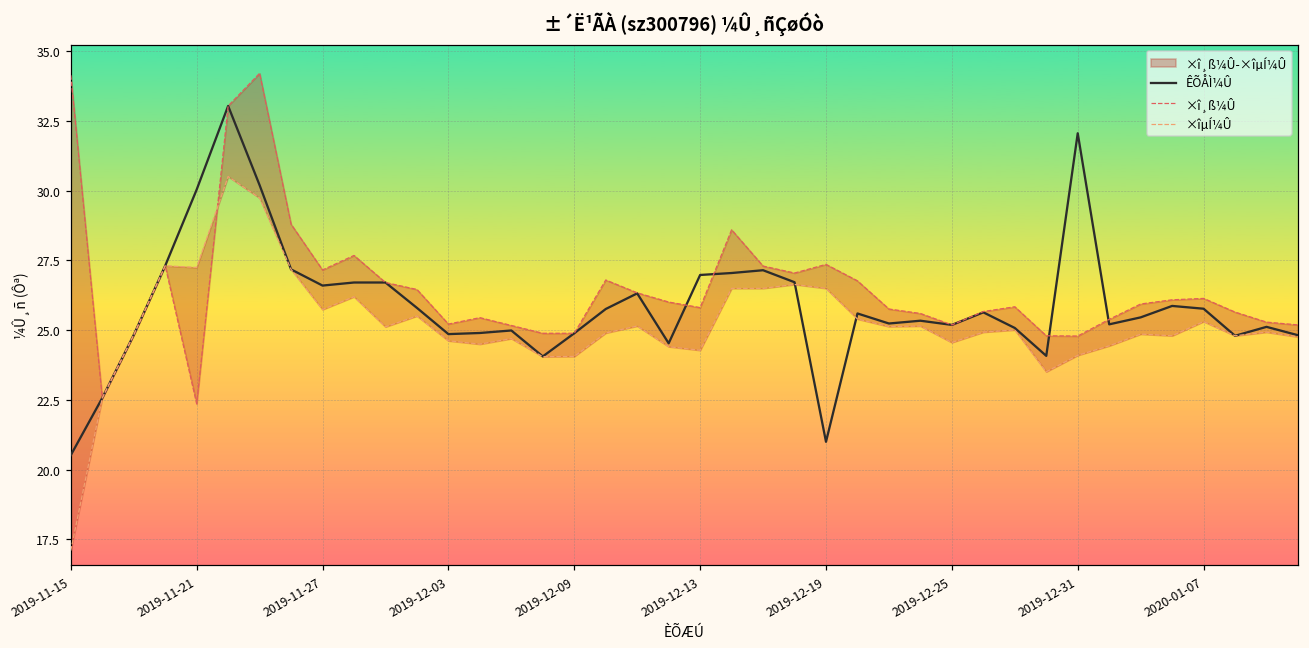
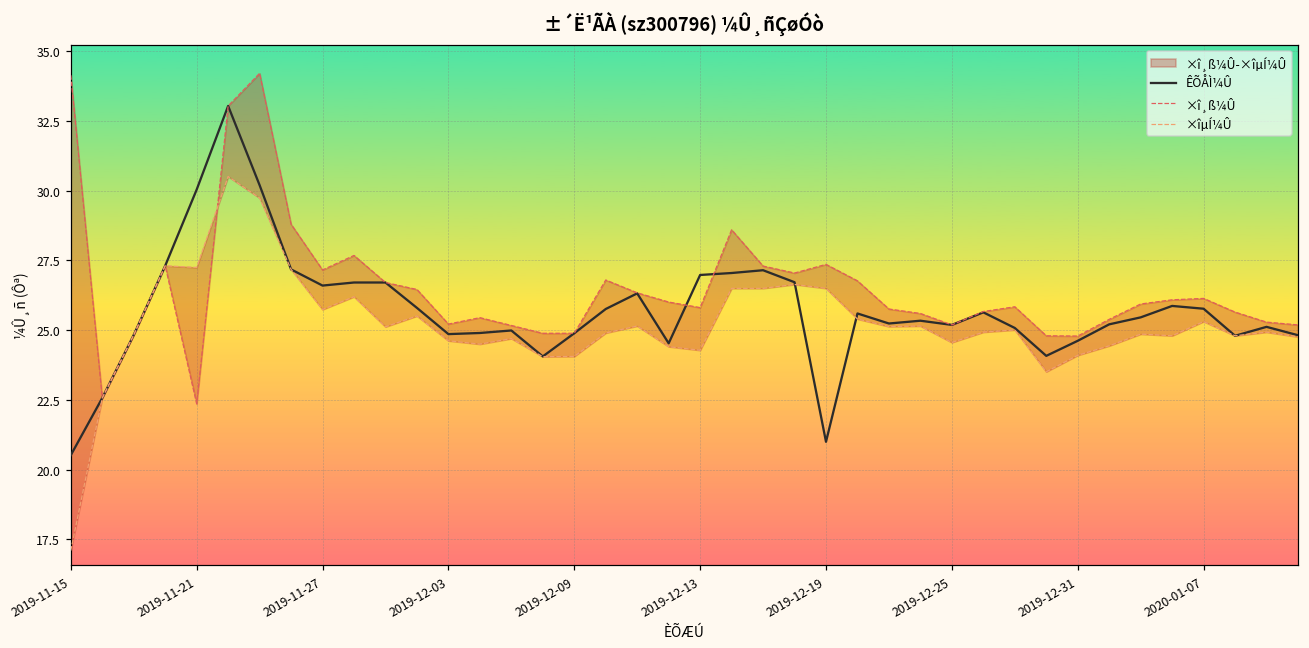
ÊÕÅÌ¼Û, 2019-12-31: 32.1 -> 24.6
